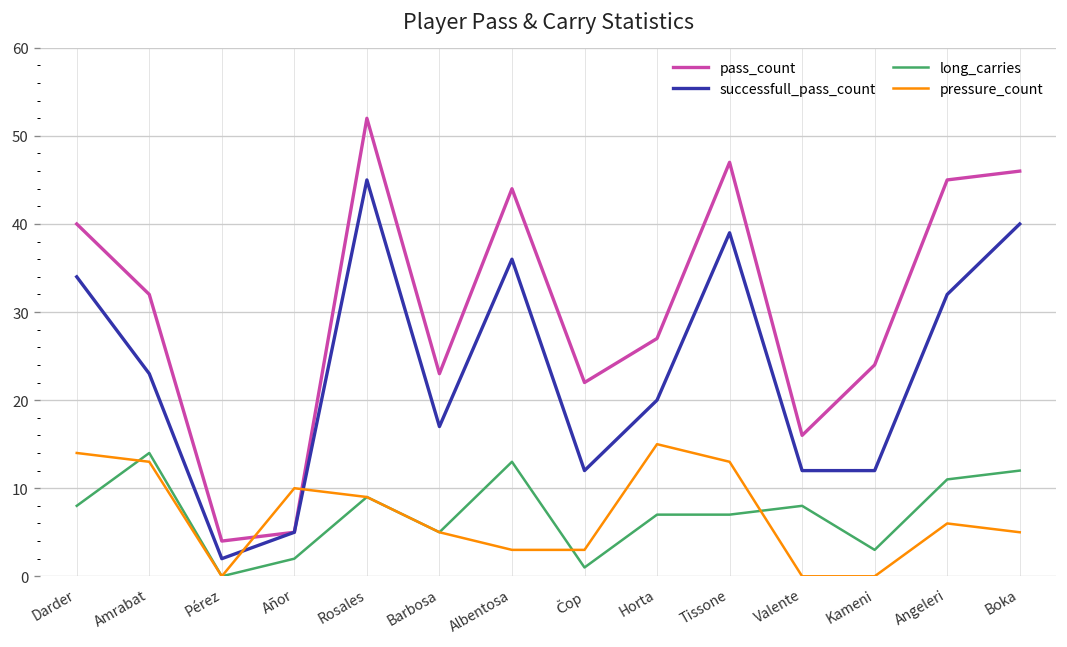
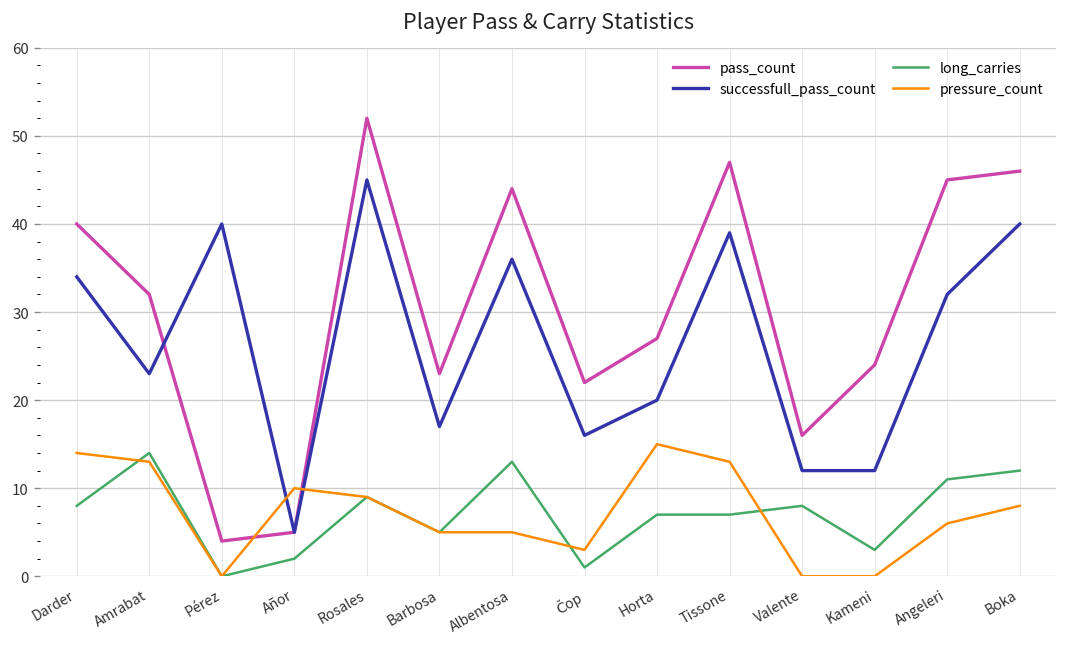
successfull_pass_count, Pérez: 2 -> 40
pressure_count, Albentosa: 3 -> 5
successfull_pass_count, Čop: 12 -> 16
pressure_count, Boka: 5 -> 8
